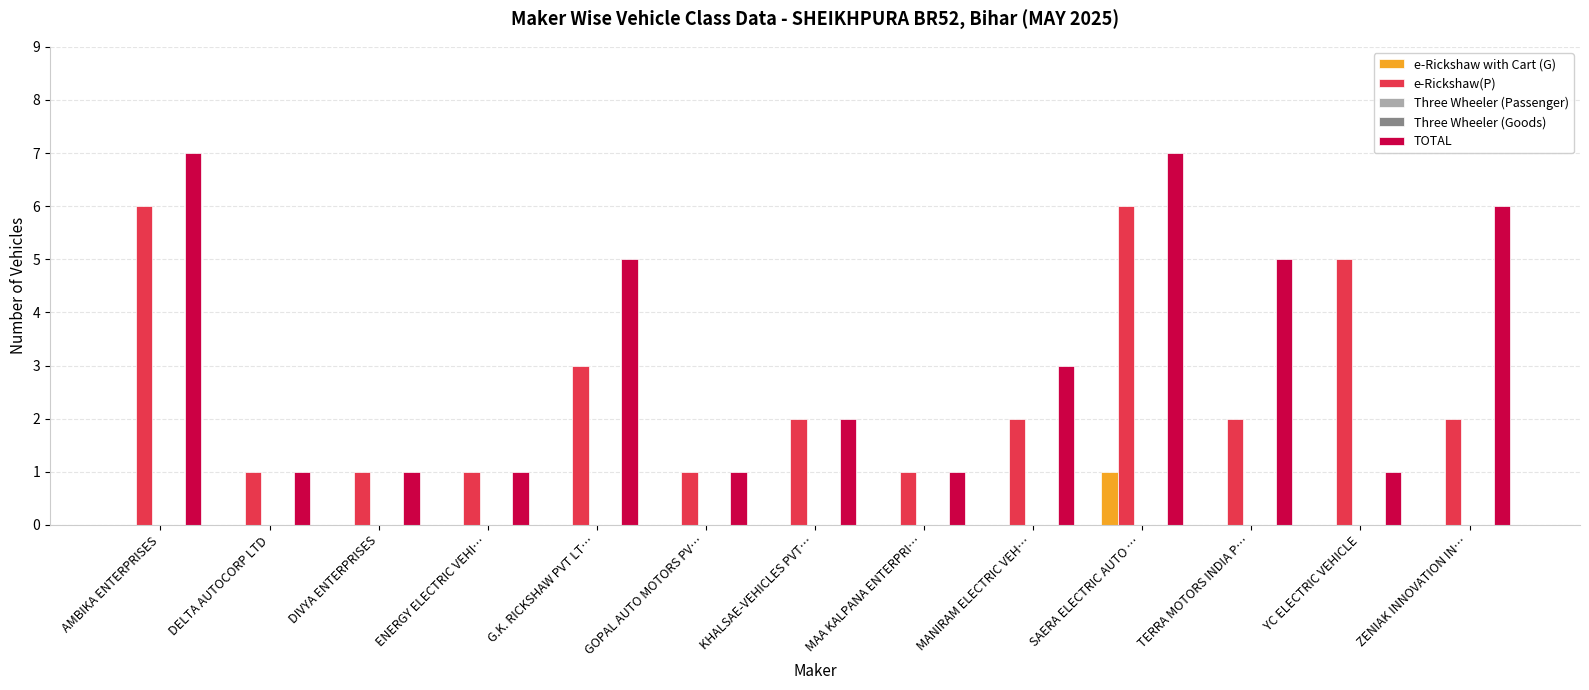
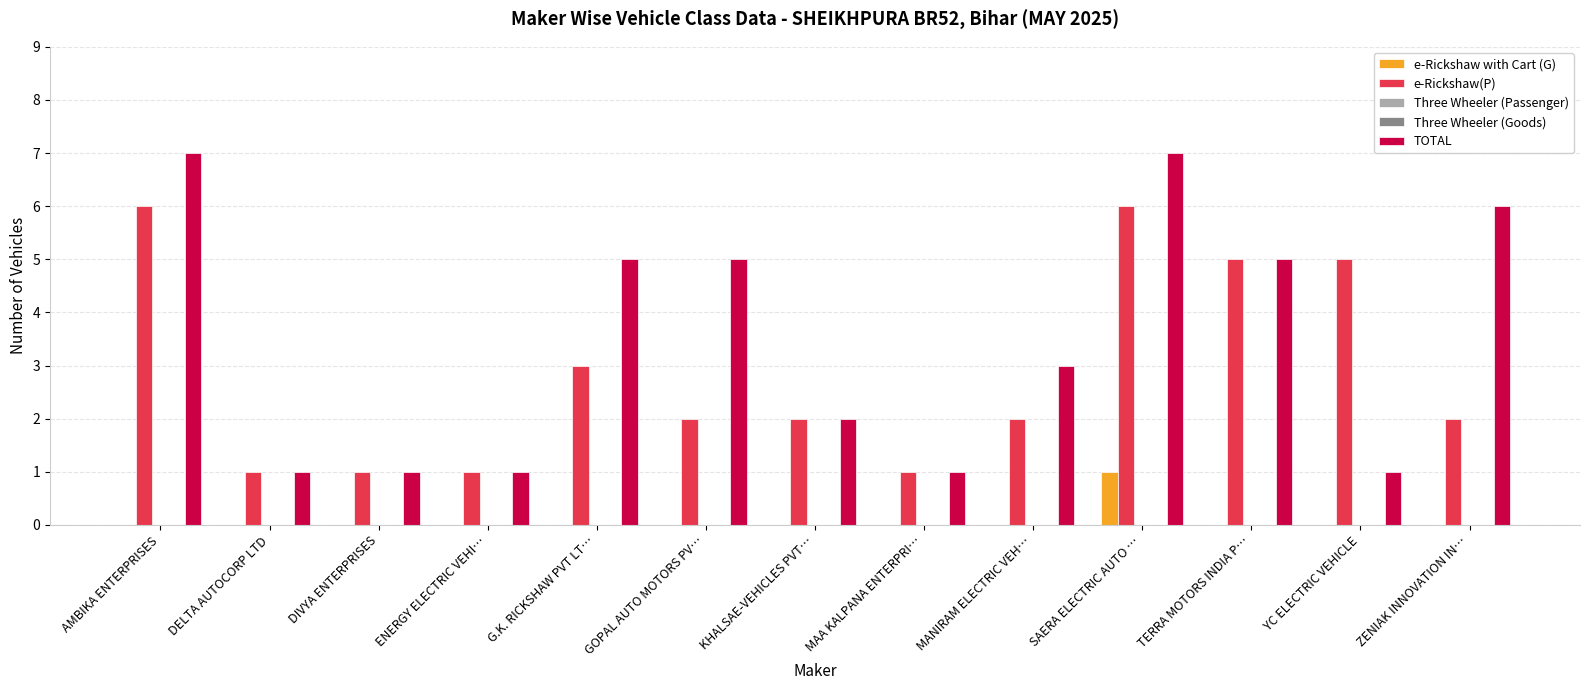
e-Rickshaw(P), GOPAL AUTO MOTORS PV…: 1 -> 2
TOTAL, GOPAL AUTO MOTORS PV…: 1 -> 5
e-Rickshaw(P), TERRA MOTORS INDIA P…: 2 -> 5
